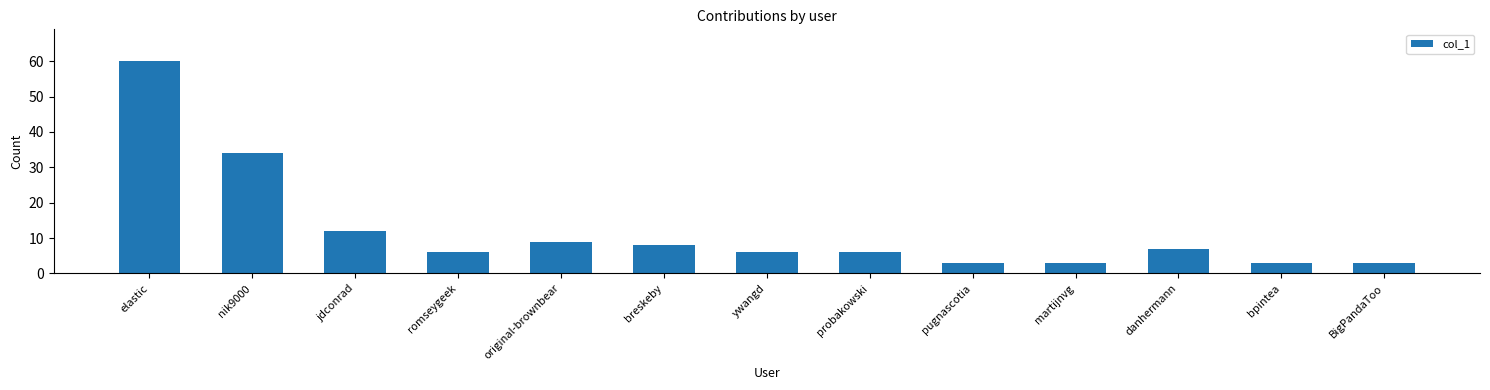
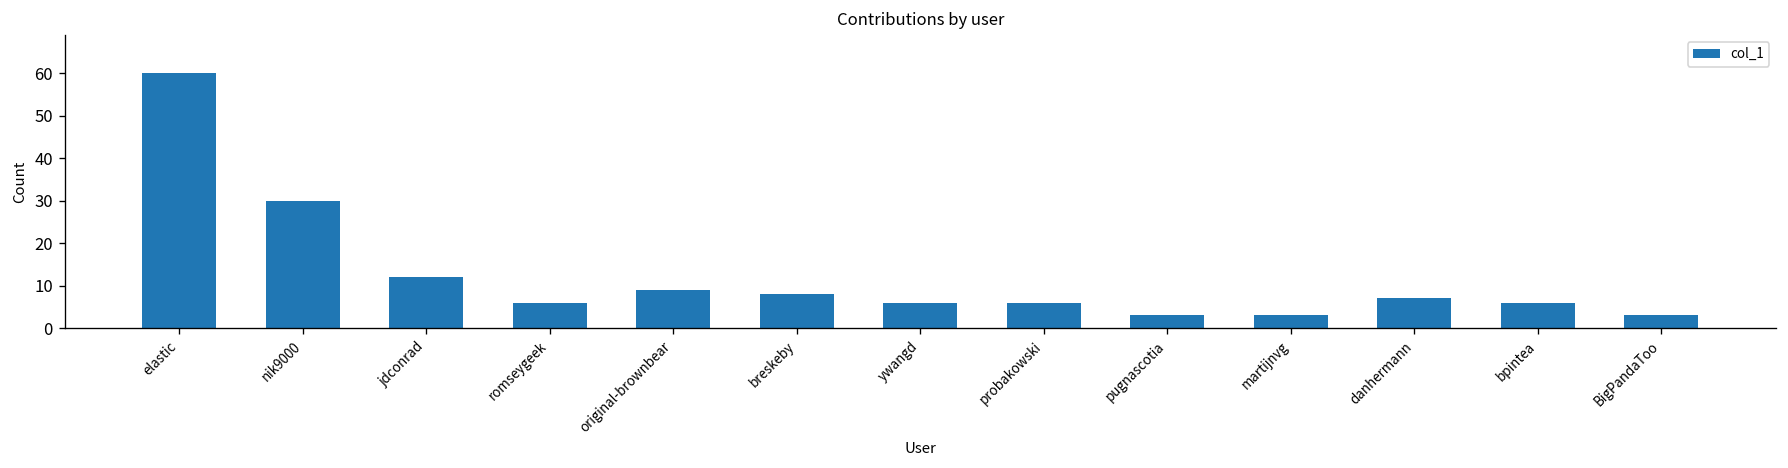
nik9000: 34 -> 30
bpintea: 3 -> 6
